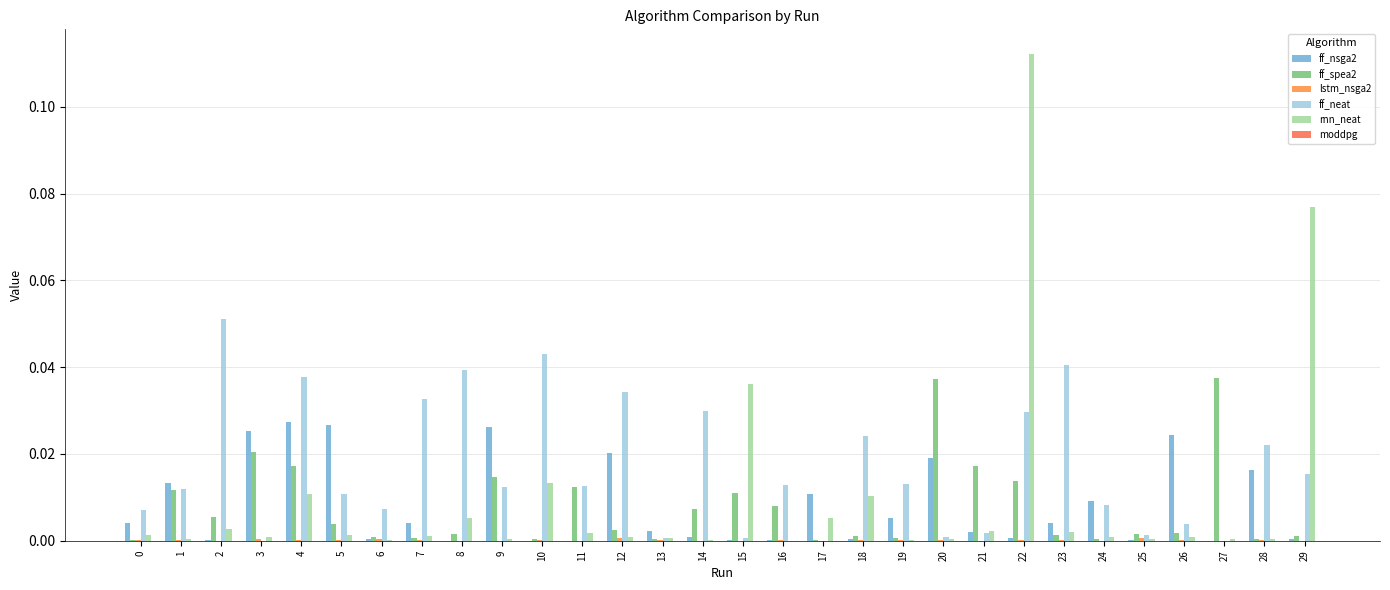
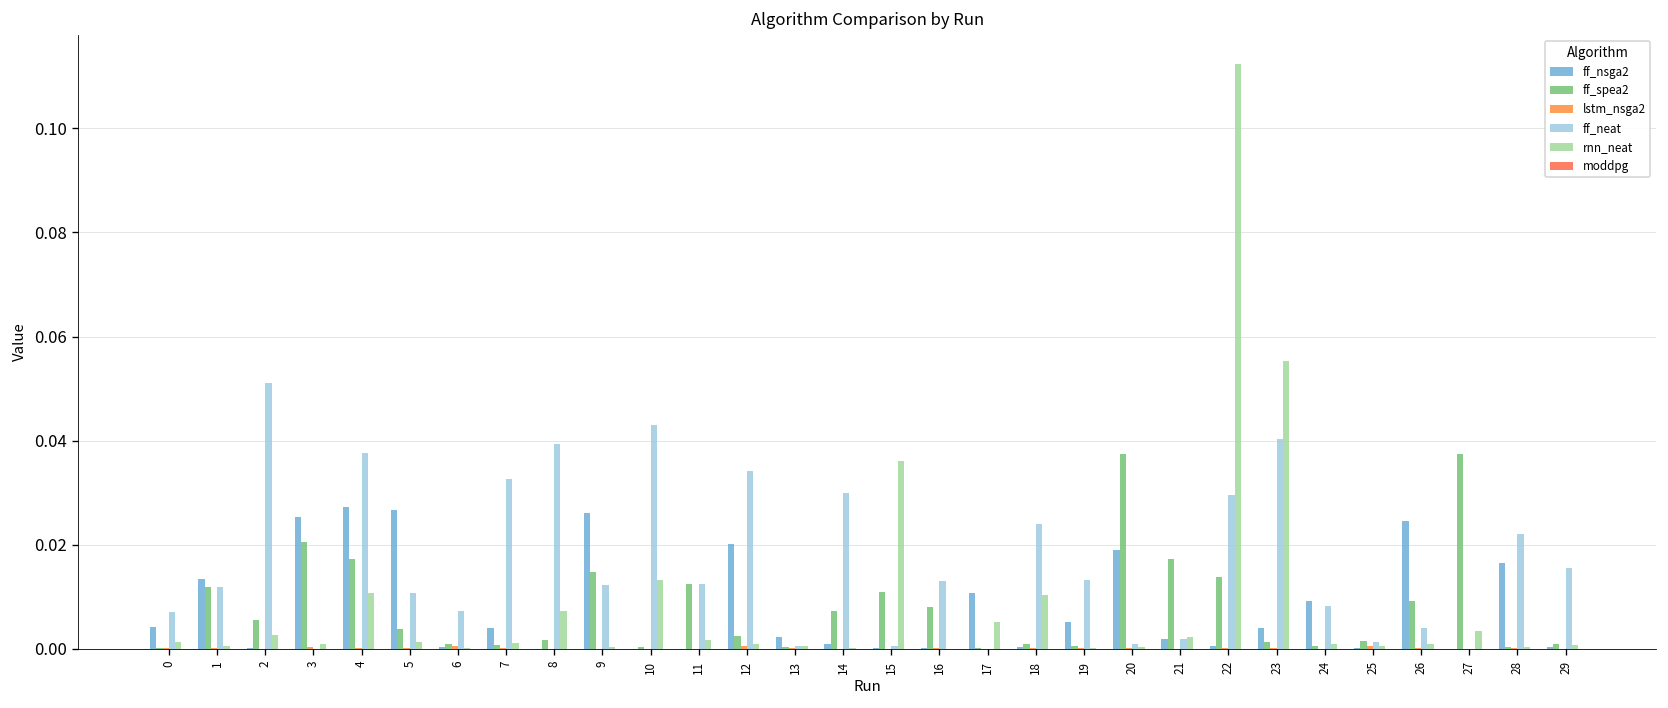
rnn_neat, 8: 0.005 -> 0.007
rnn_neat, 23: 0.002 -> 0.055
ff_spea2, 26: 0.002 -> 0.009
rnn_neat, 27: 0.000 -> 0.003
rnn_neat, 29: 0.077 -> 0.001
